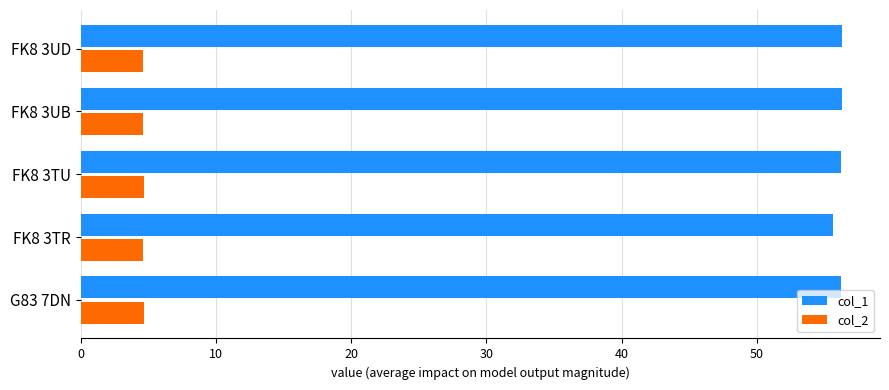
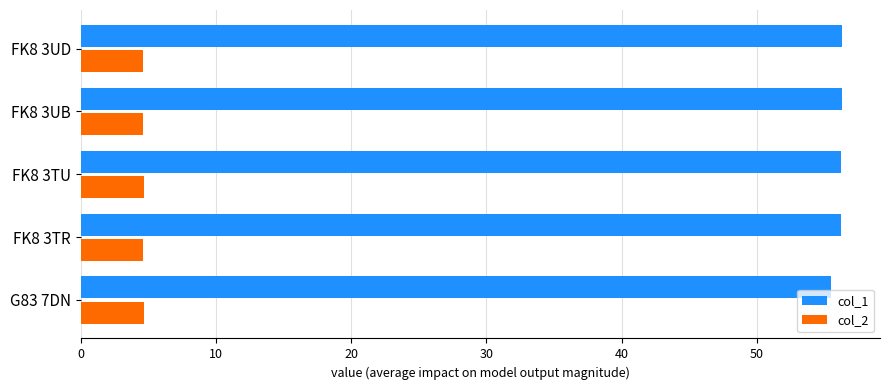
col_1, FK8 3TR: 55.6 -> 56.2
col_1, G83 7DN: 56.2 -> 55.4
